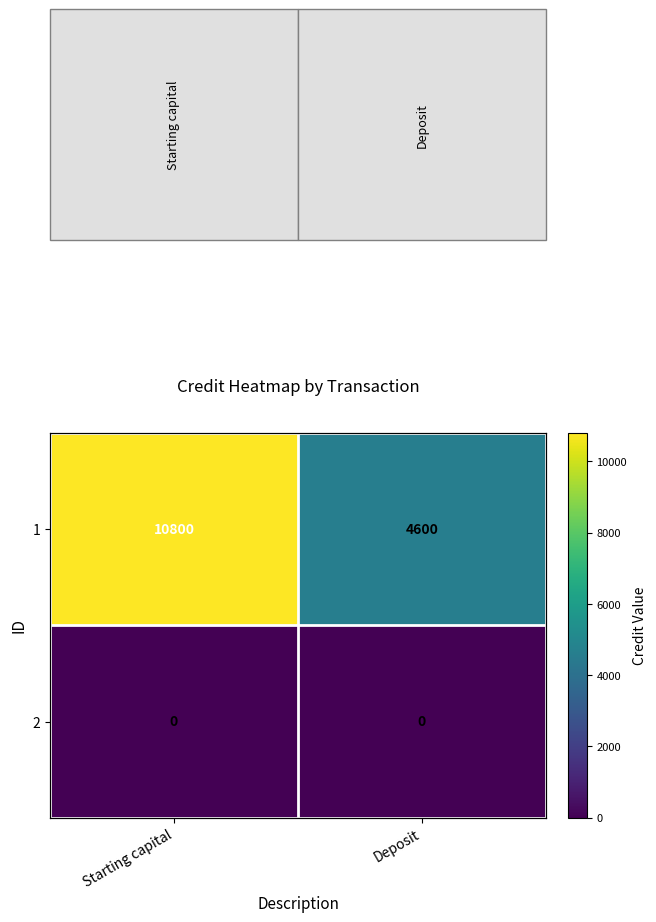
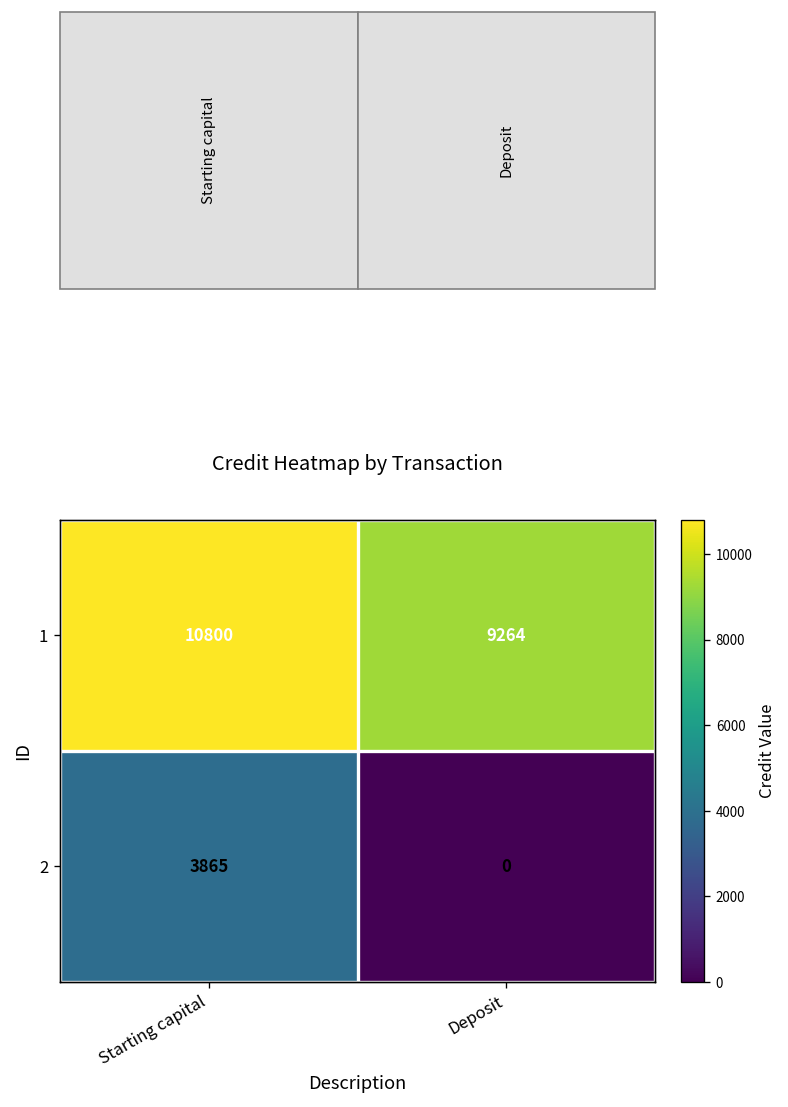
1, Deposit: 4600 -> 9264
2, Starting capital: 0 -> 3865
